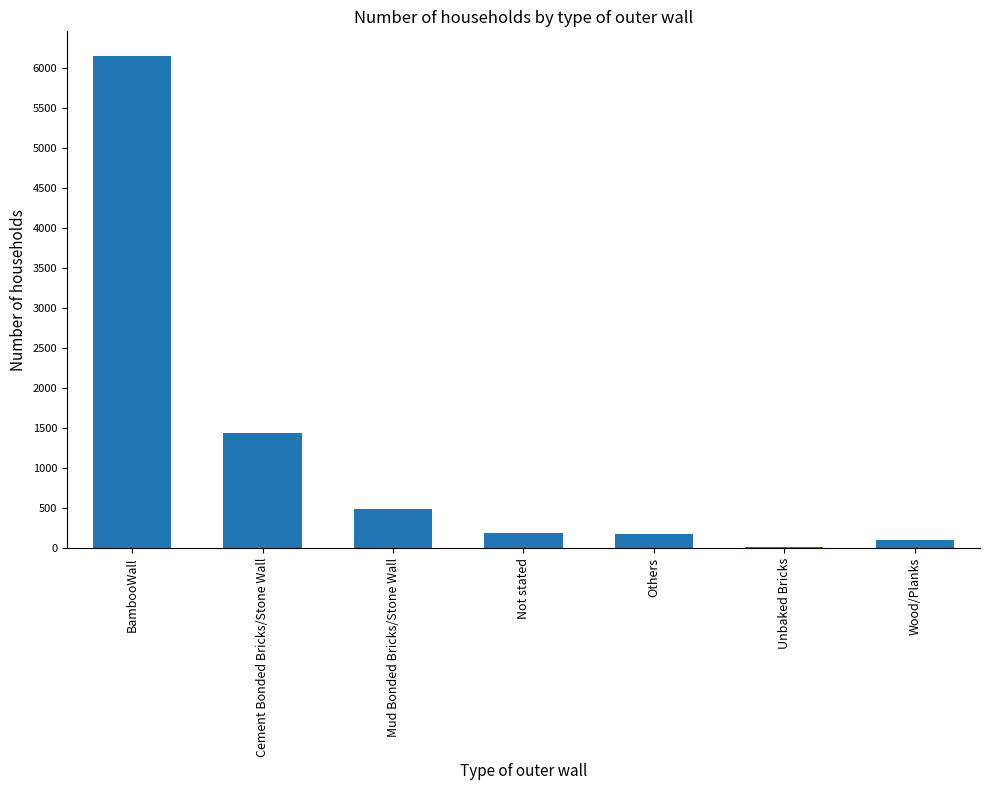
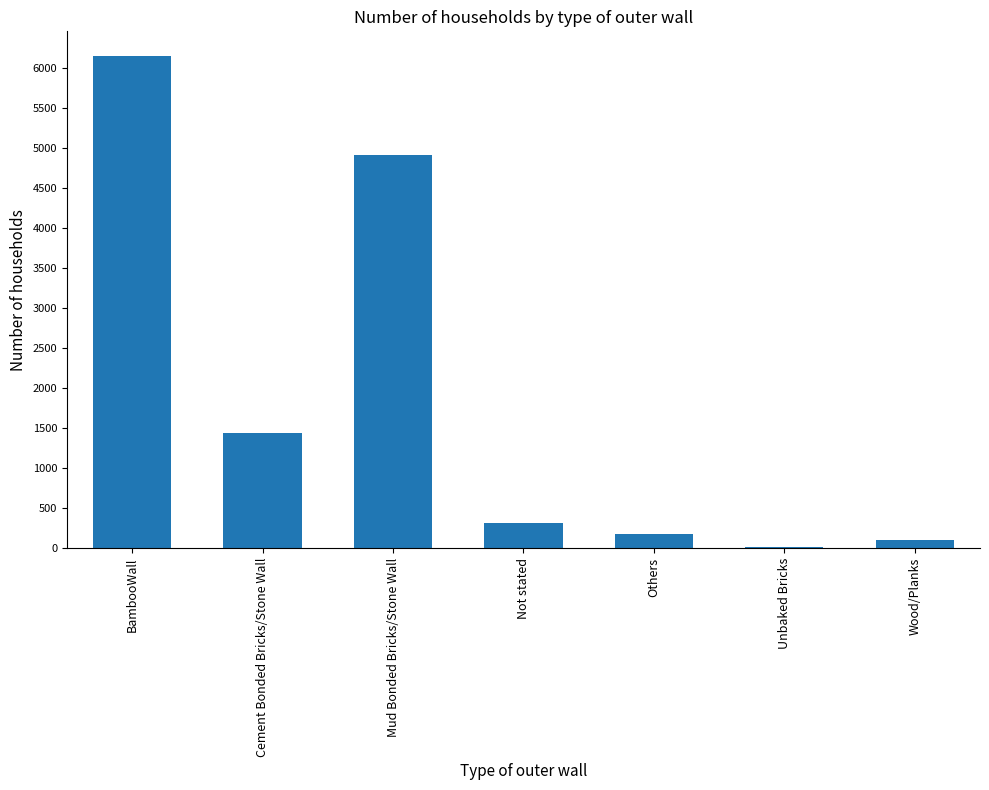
Mud Bonded Bricks/Stone Wall: 500 -> 4900
Not stated: 200 -> 300
